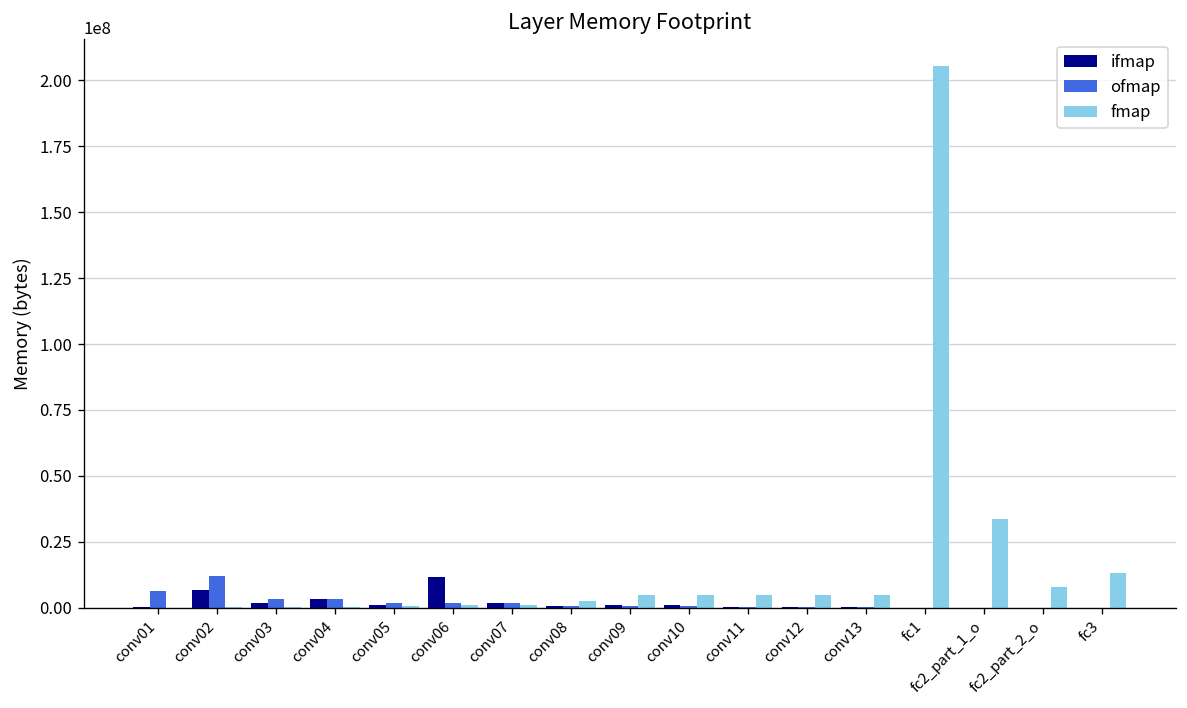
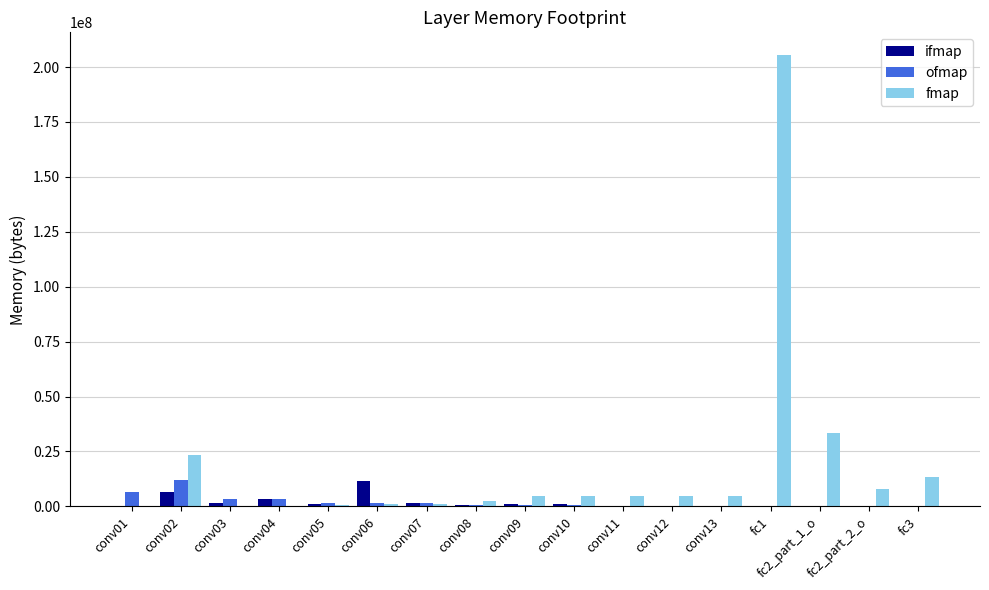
fmap, conv02: 0 -> 24000000
